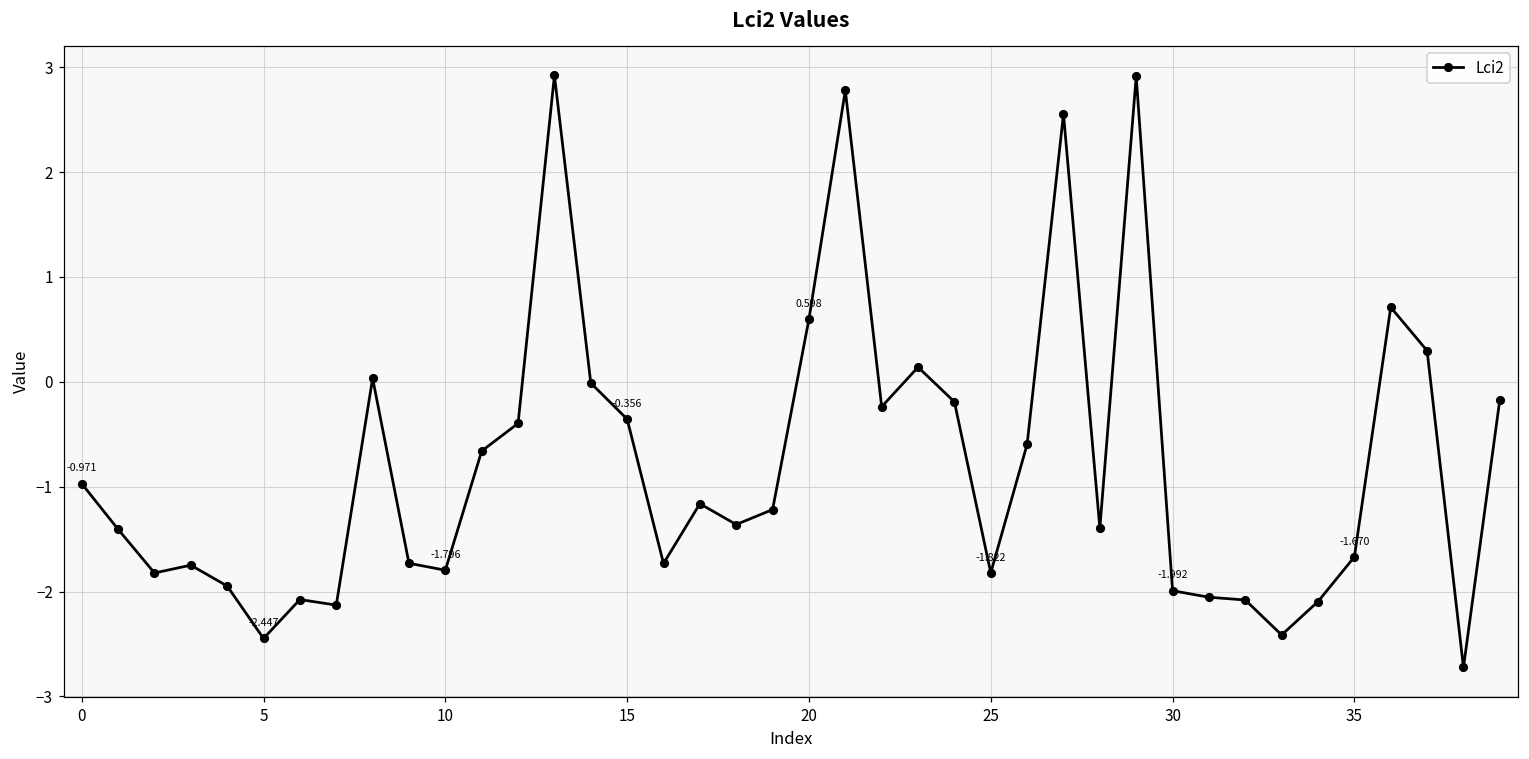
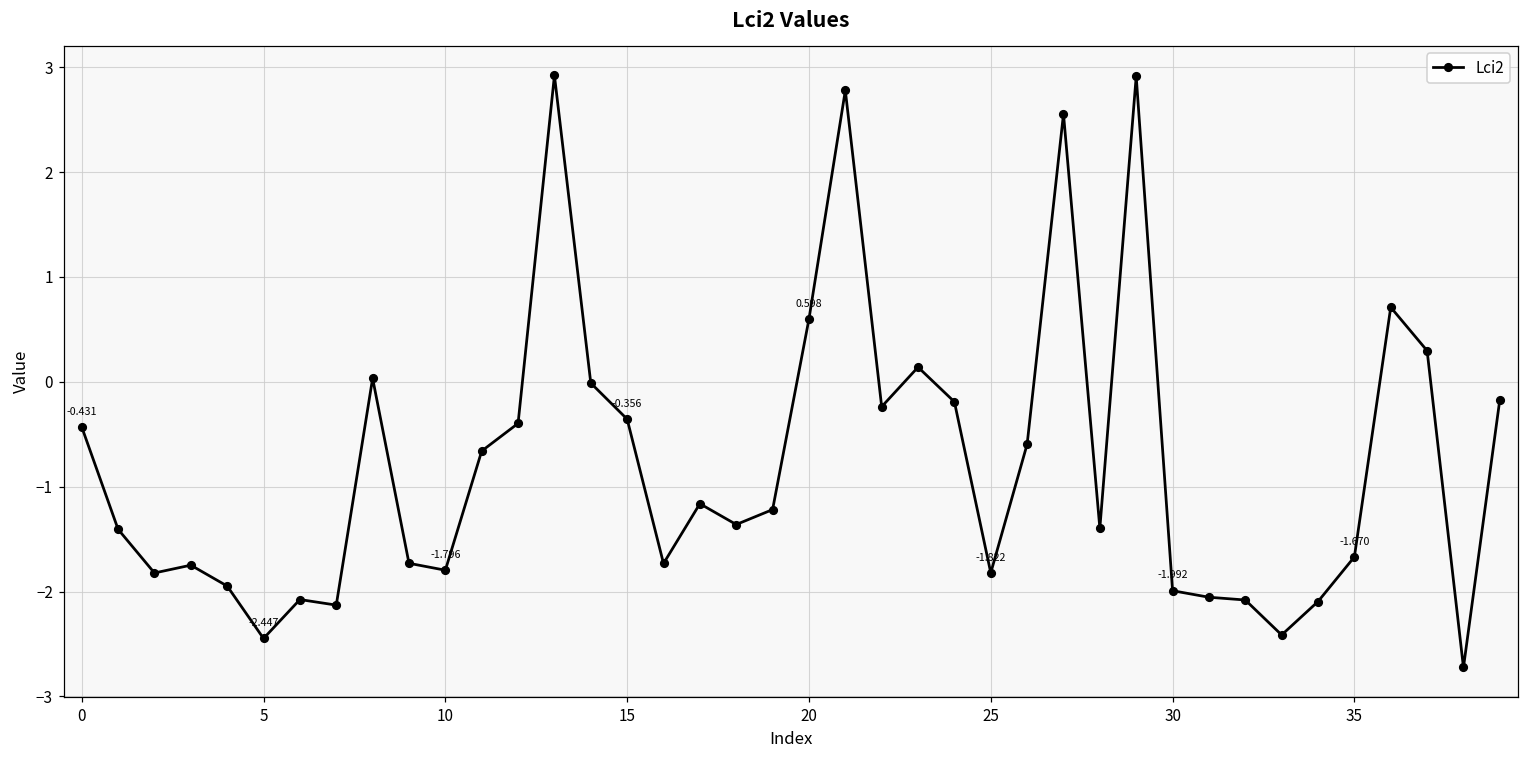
0: -0.971 -> -0.431
